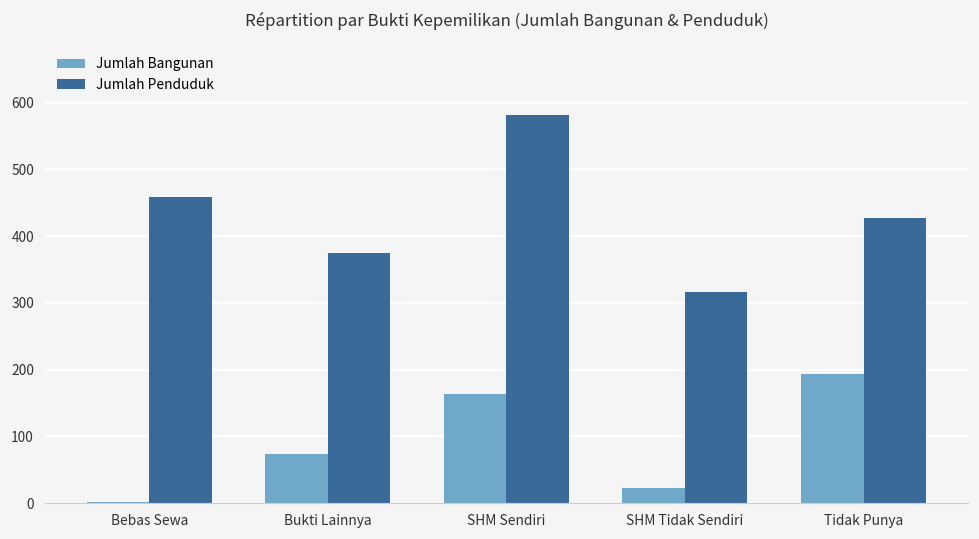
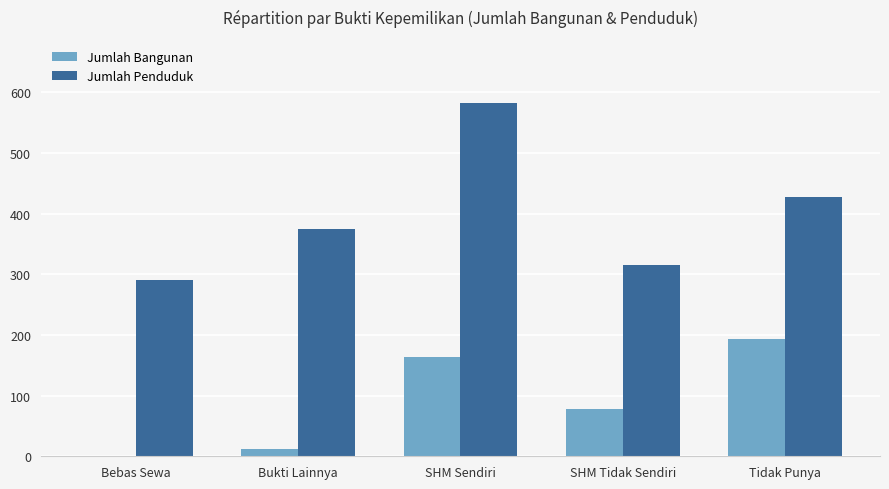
Jumlah Penduduk, Bebas Sewa: 460 -> 290
Jumlah Bangunan, Bukti Lainnya: 70 -> 10
Jumlah Bangunan, SHM Tidak Sendiri: 20 -> 80
